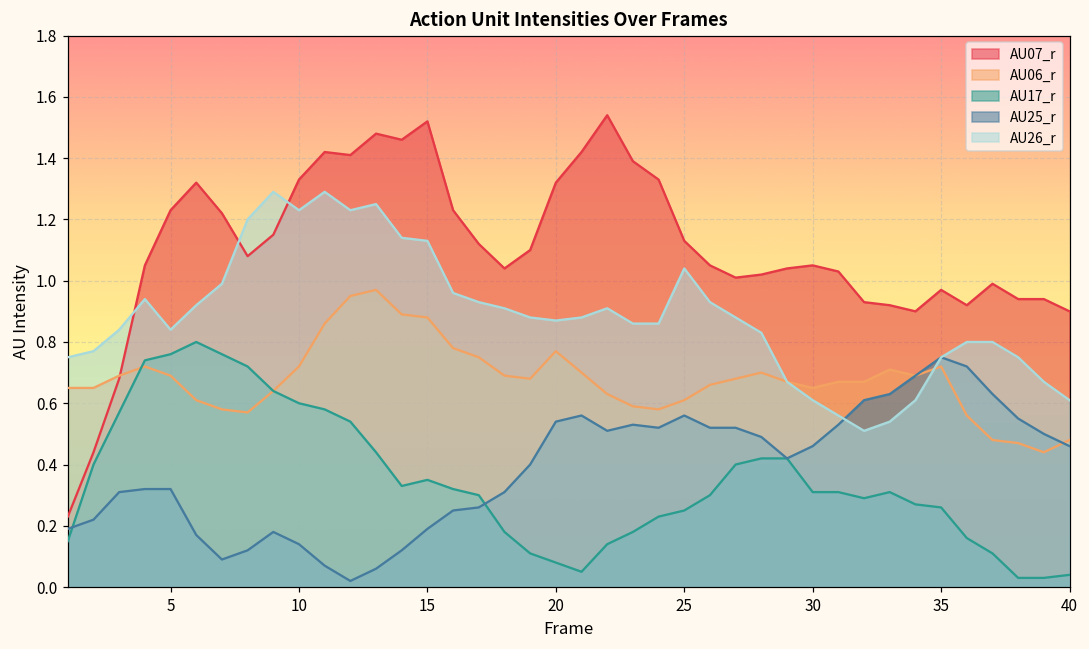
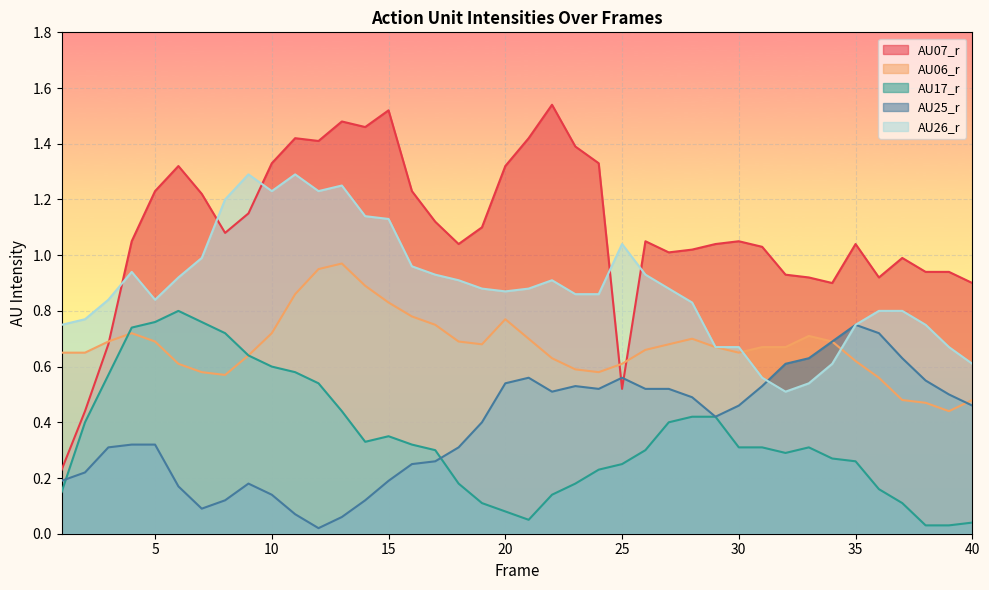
AU06_r, 15: 0.88 -> 0.83
AU07_r, 25: 1.13 -> 0.52
AU26_r, 30: 0.61 -> 0.67
AU07_r, 35: 0.97 -> 1.04
AU06_r, 35: 0.72 -> 0.62
